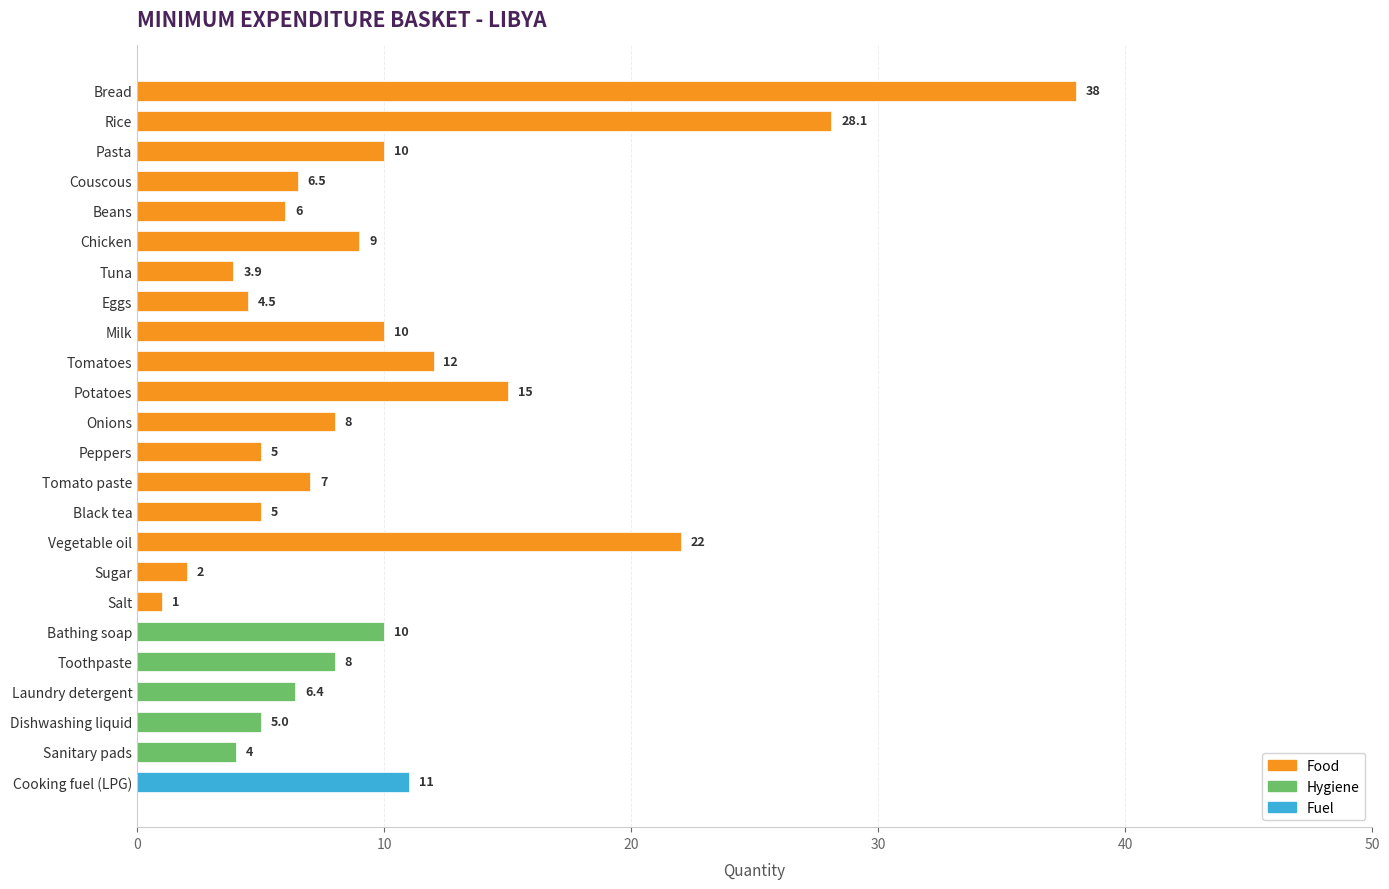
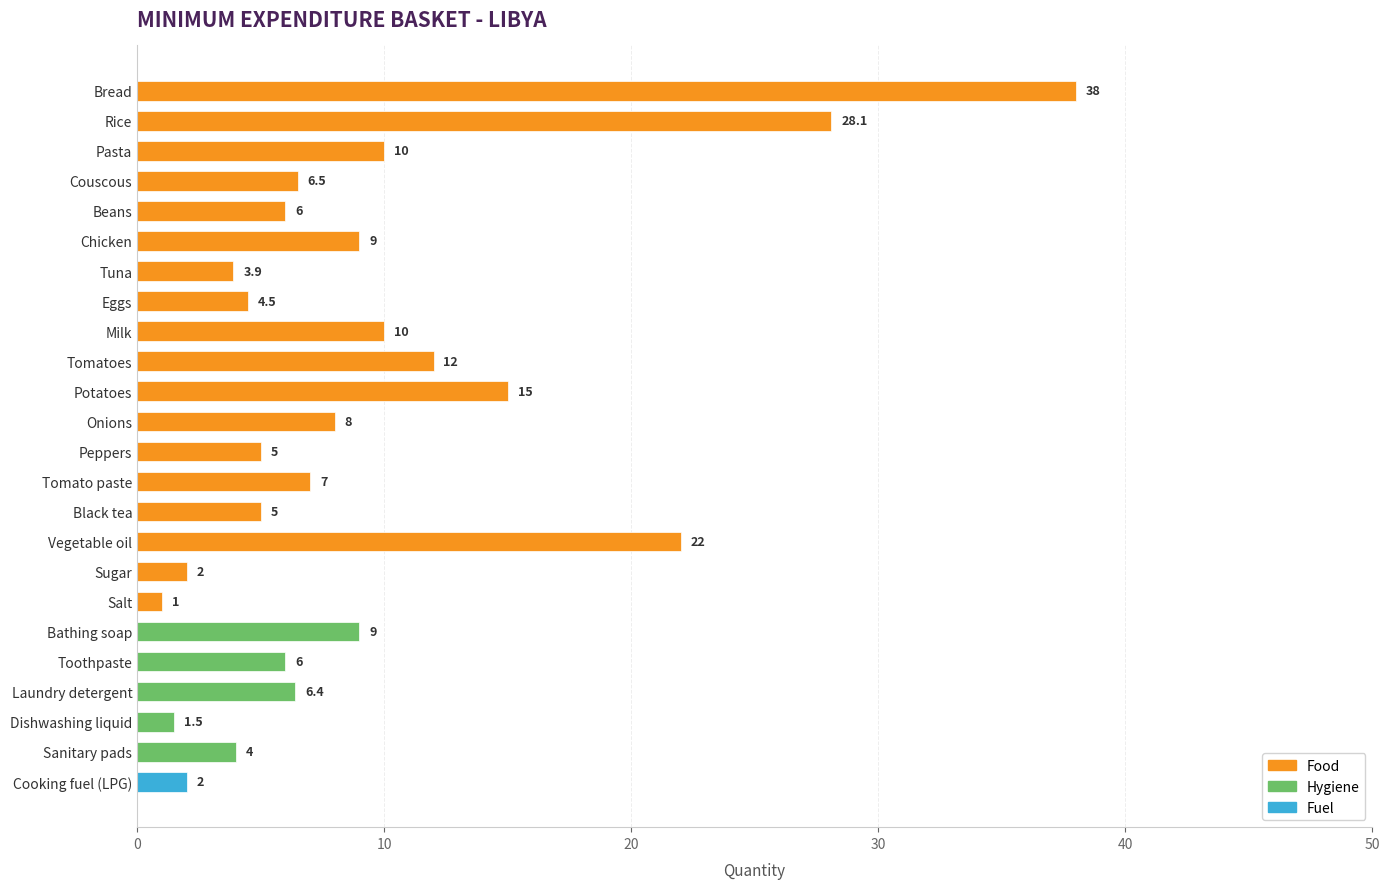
Bathing soap: 10 -> 9
Toothpaste: 8 -> 6
Dishwashing liquid: 5.0 -> 1.5
Cooking fuel (LPG): 11 -> 2
